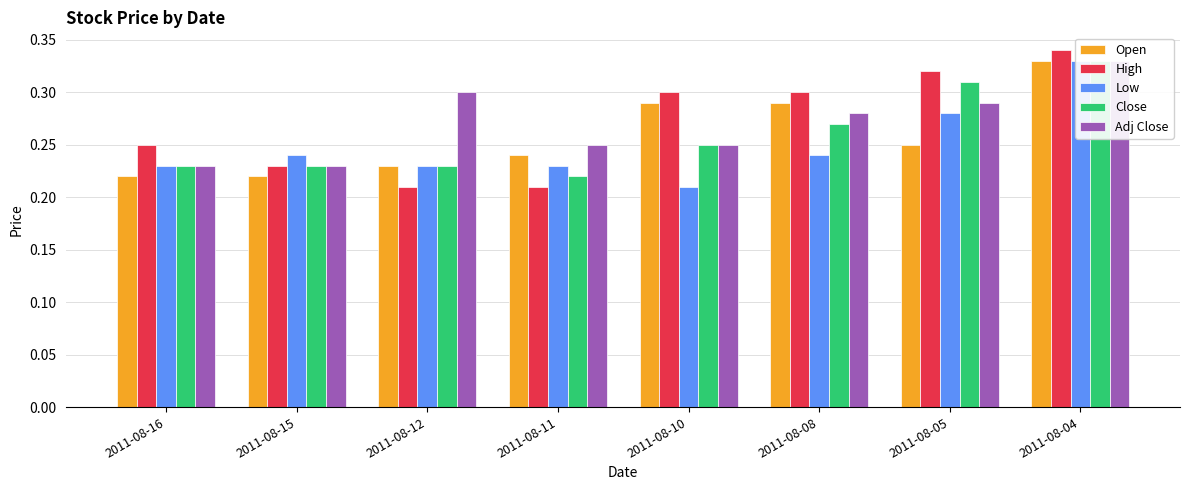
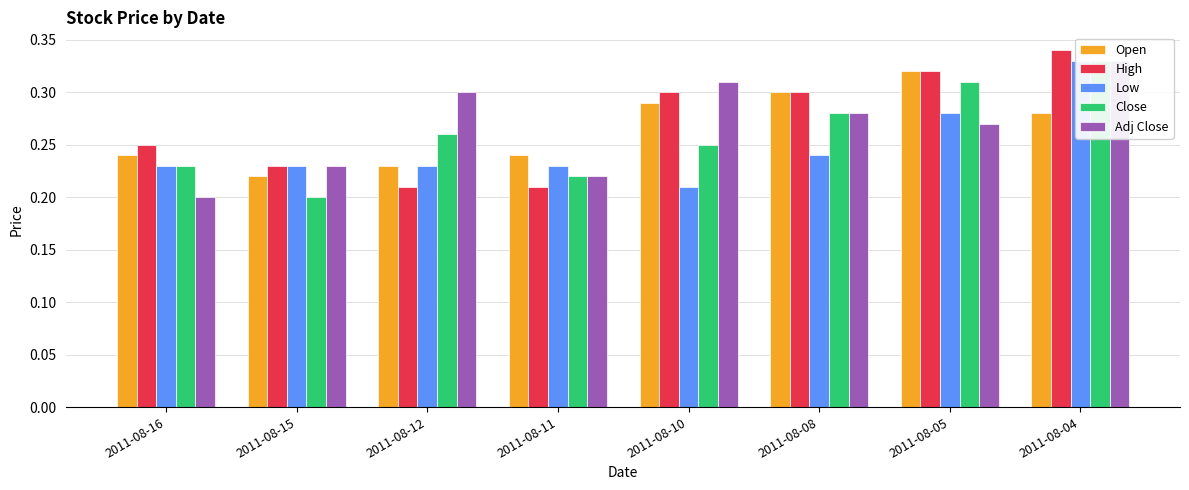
Open, 2011-08-16: 0.22 -> 0.24
Adj Close, 2011-08-16: 0.23 -> 0.20
Low, 2011-08-15: 0.24 -> 0.23
Close, 2011-08-15: 0.23 -> 0.20
Close, 2011-08-12: 0.23 -> 0.26
Adj Close, 2011-08-11: 0.25 -> 0.22
Adj Close, 2011-08-10: 0.25 -> 0.31
Open, 2011-08-08: 0.29 -> 0.30
Close, 2011-08-08: 0.27 -> 0.28
Open, 2011-08-05: 0.25 -> 0.32
Adj Close, 2011-08-05: 0.29 -> 0.27
Open, 2011-08-04: 0.33 -> 0.28
